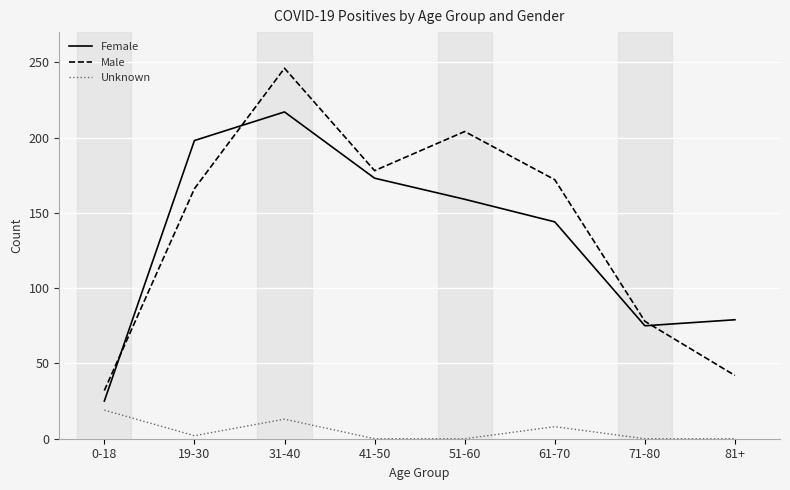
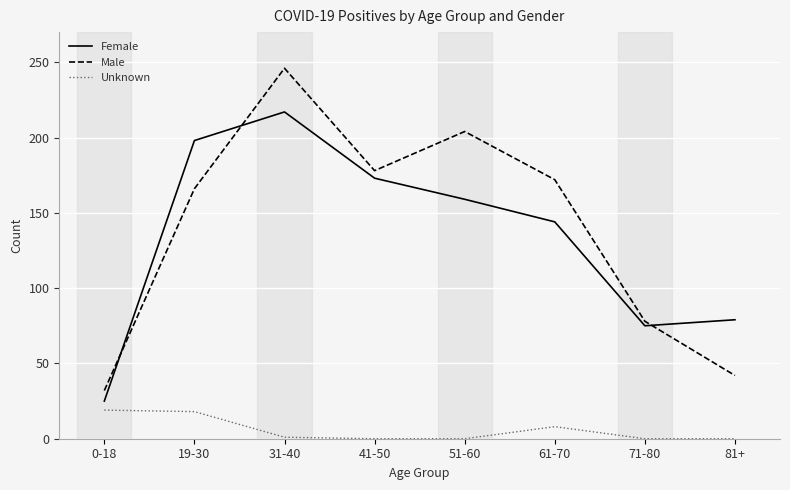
Unknown, 19-30: 2 -> 18
Unknown, 31-40: 13 -> 1
